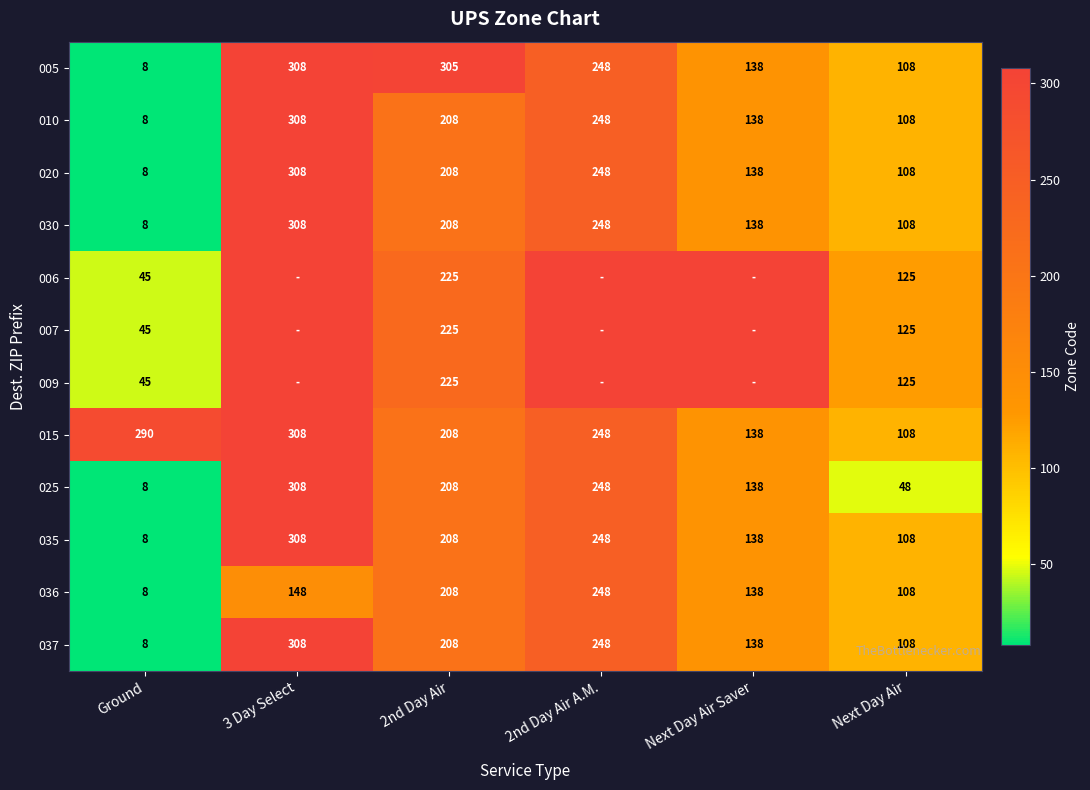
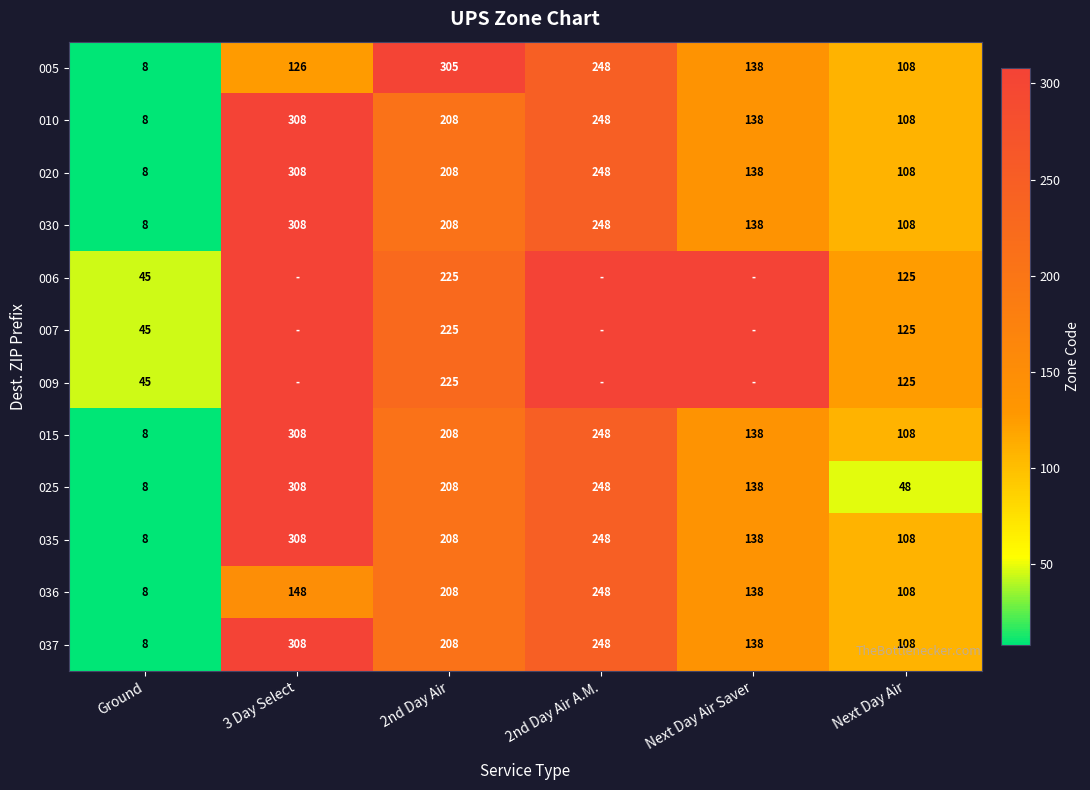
005, 3 Day Select: 308 -> 126
015, Ground: 290 -> 8
